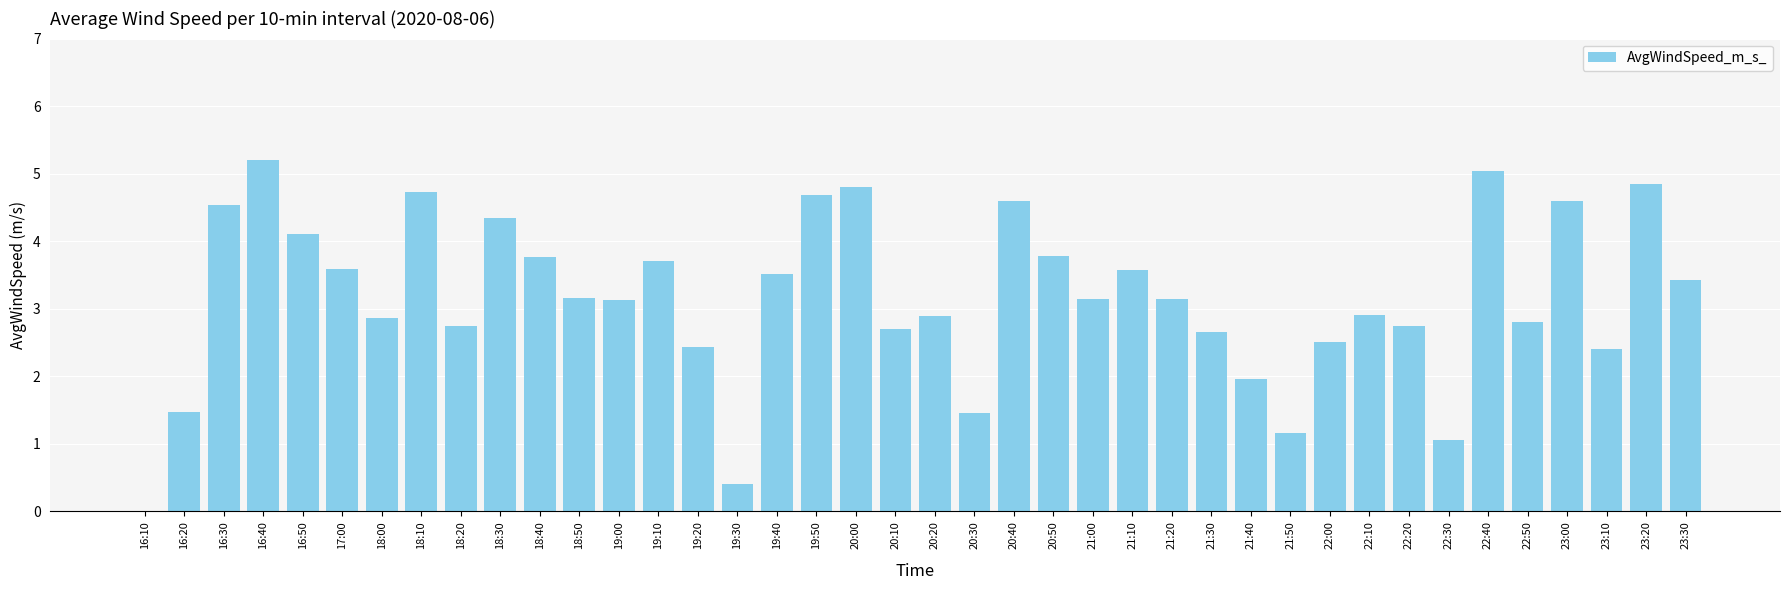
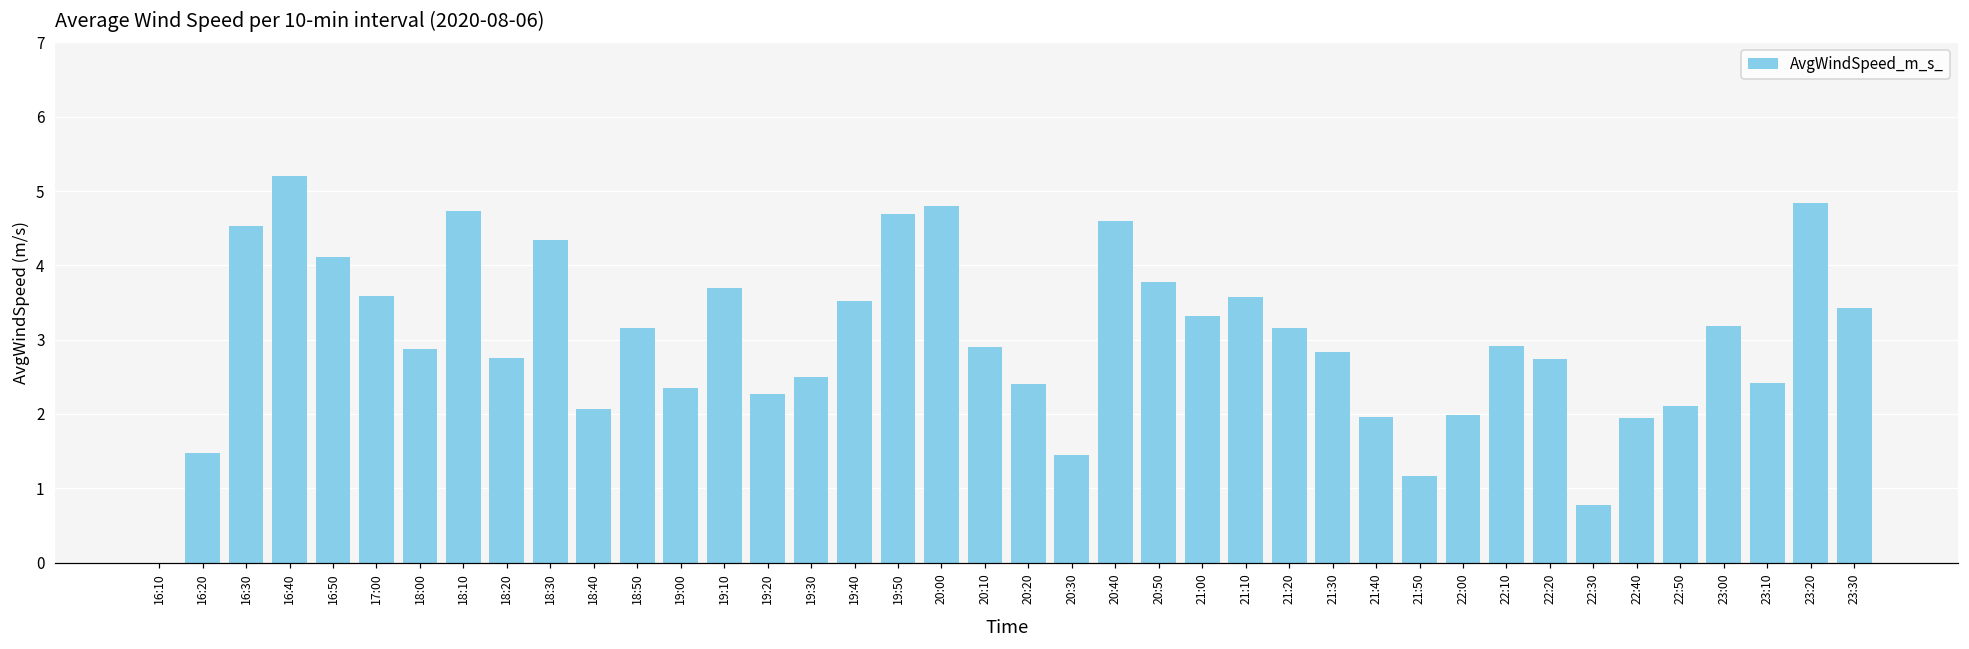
18:40: 3.8 -> 2.1
19:00: 3.1 -> 2.4
19:20: 2.4 -> 2.3
19:30: 0.4 -> 2.5
20:10: 2.7 -> 2.9
20:20: 2.9 -> 2.4
21:00: 3.1 -> 3.3
21:30: 2.7 -> 2.8
22:00: 2.5 -> 2.0
22:30: 1.1 -> 0.8
22:40: 5.0 -> 1.9
22:50: 2.8 -> 2.1
23:00: 4.6 -> 3.2
